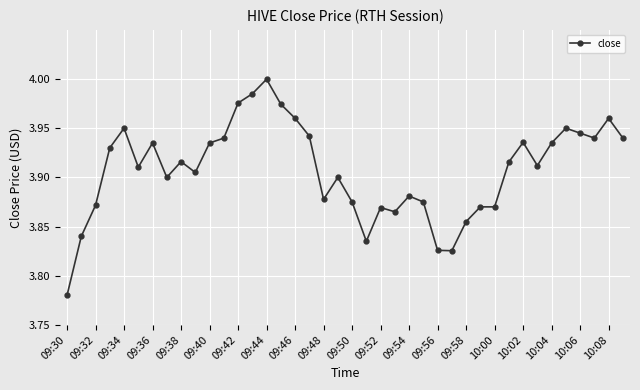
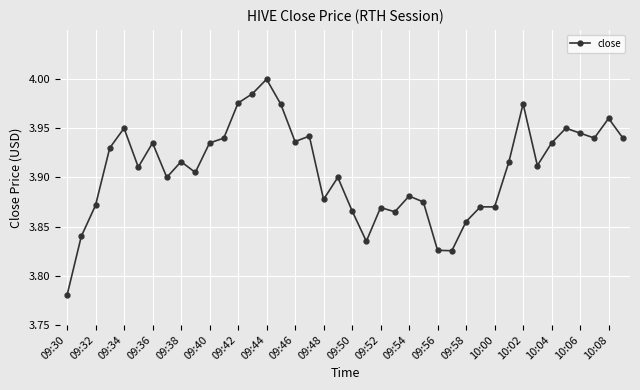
09:46: 3.96 -> 3.94
09:50: 3.88 -> 3.87
10:02: 3.94 -> 3.97
